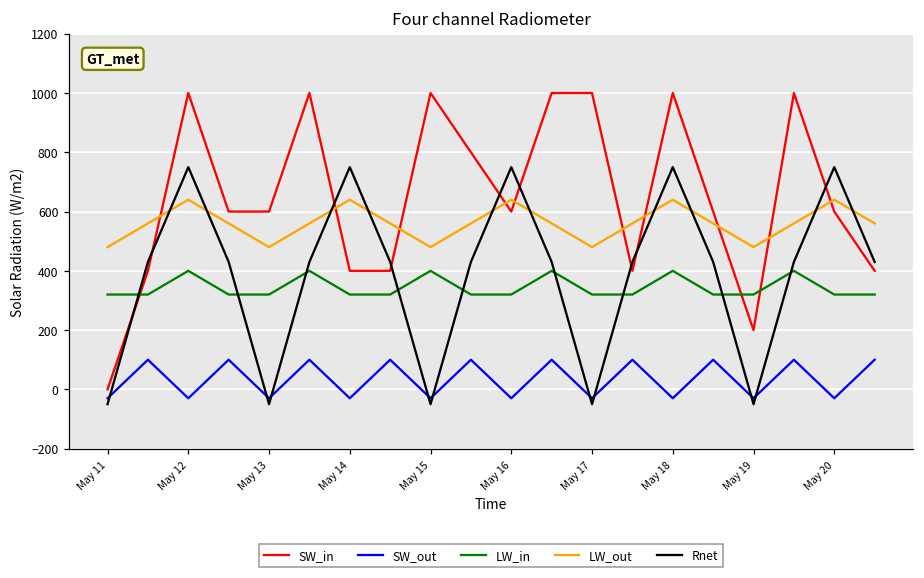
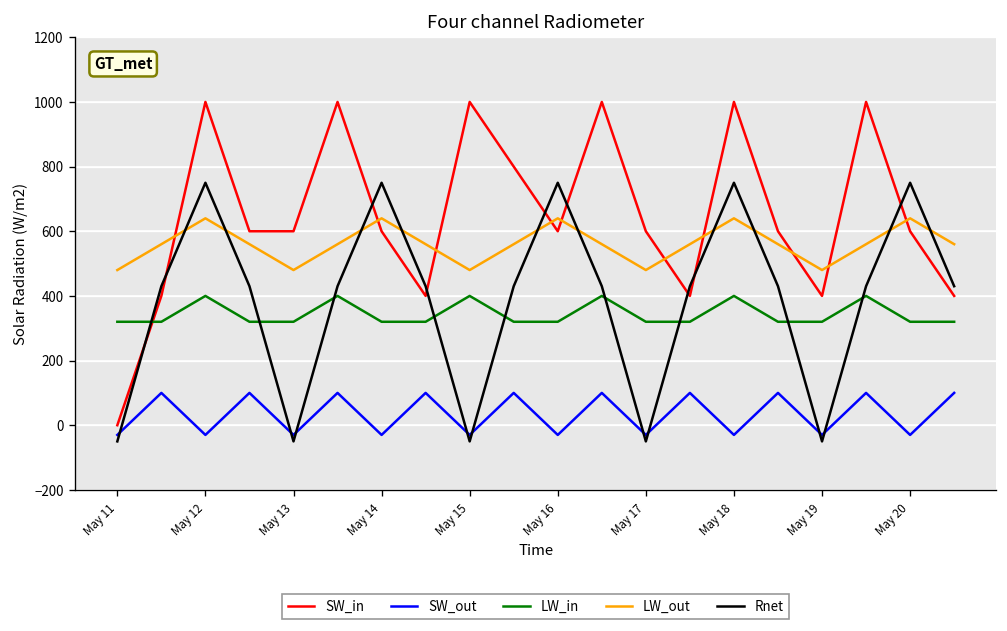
SW_in, May 14: 400 -> 600
SW_in, May 17: 1000 -> 600
SW_in, May 19: 200 -> 400
